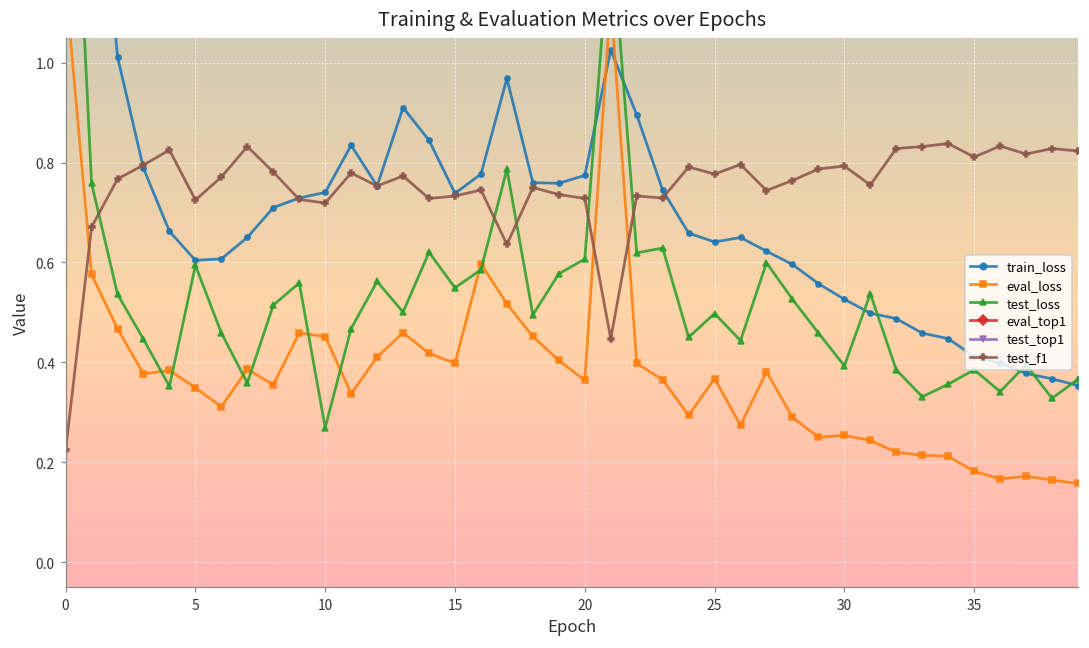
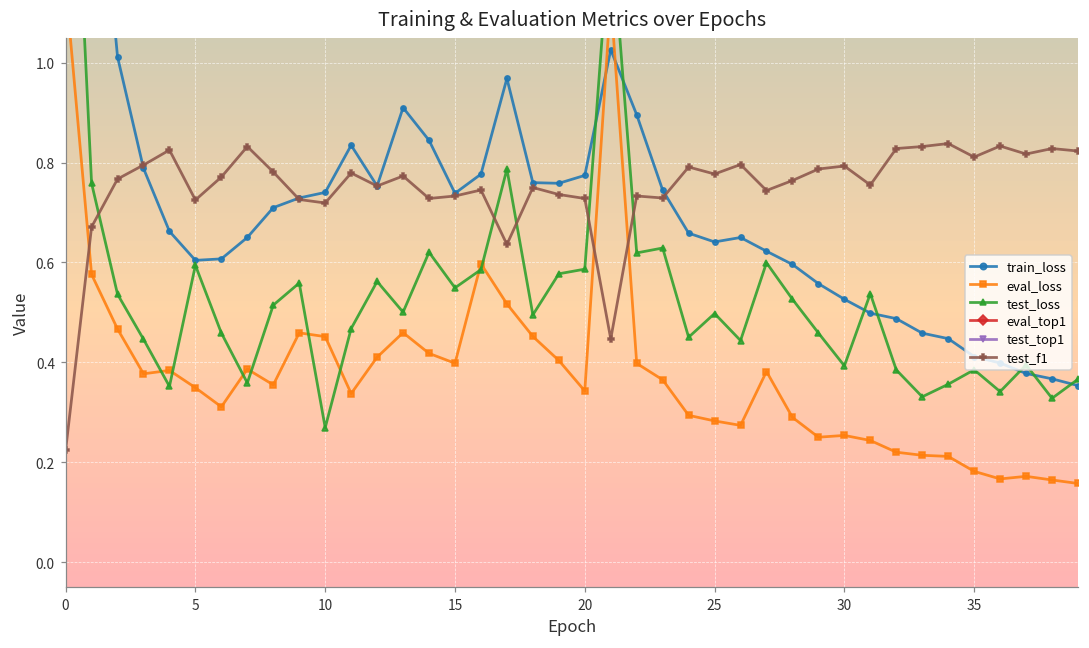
eval_loss, 20: 0.36 -> 0.34
test_loss, 20: 0.61 -> 0.59
eval_loss, 25: 0.37 -> 0.28
